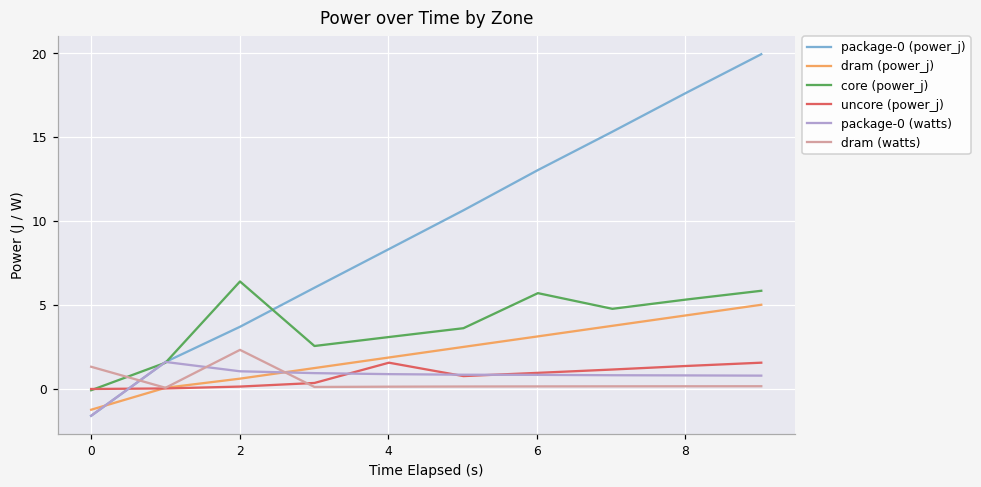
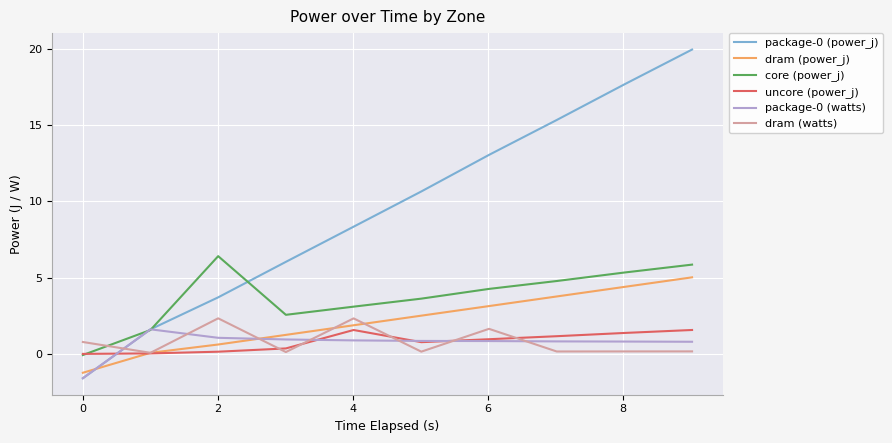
dram (watts), 0: 1.3 -> 0.8
dram (watts), 4: 0.1 -> 2.3
core (power_j), 6: 5.7 -> 4.3
dram (watts), 6: 0.2 -> 1.6
